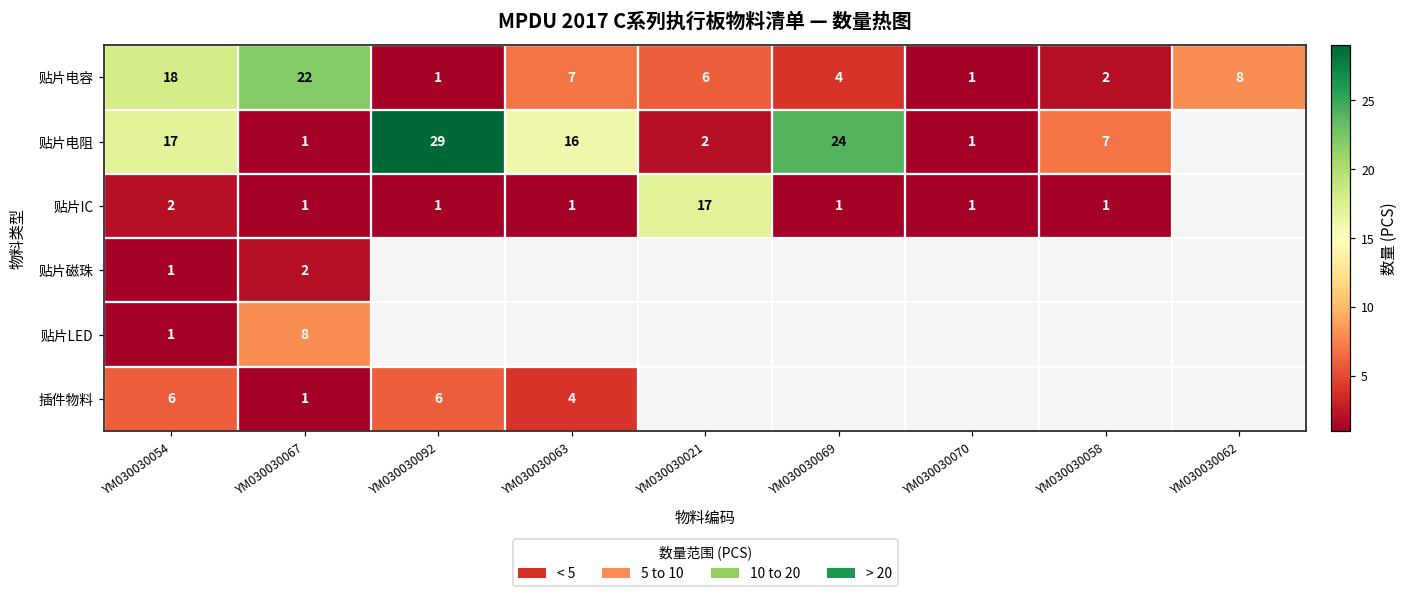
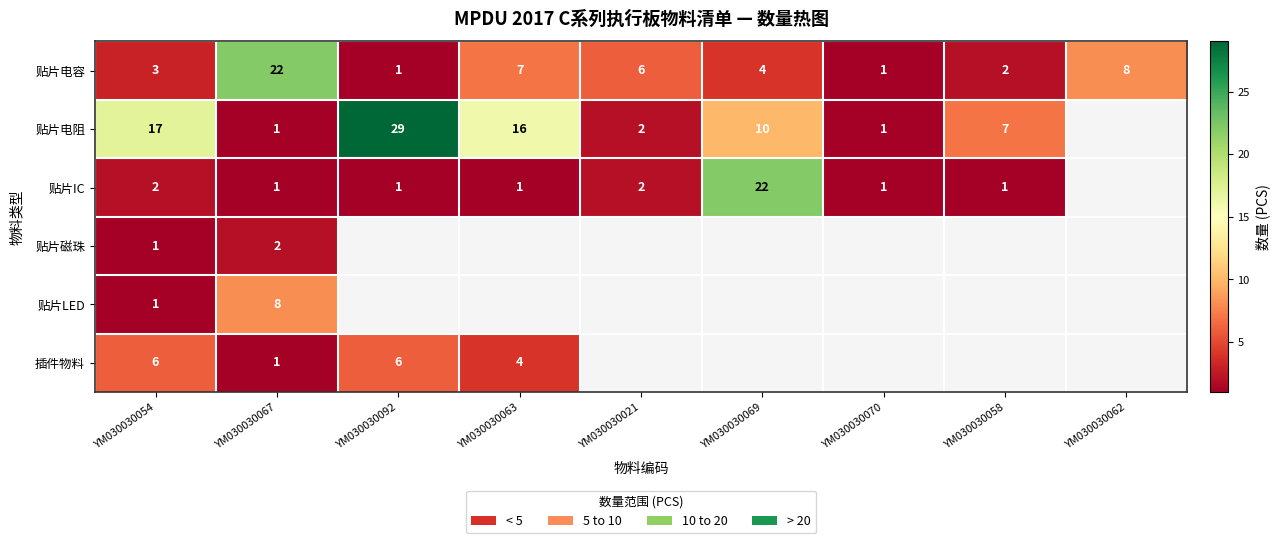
贴片电容, YM030030054: 18 -> 3
贴片电阻, YM030030069: 24 -> 10
贴片IC, YM030030021: 17 -> 2
贴片IC, YM030030069: 1 -> 22
